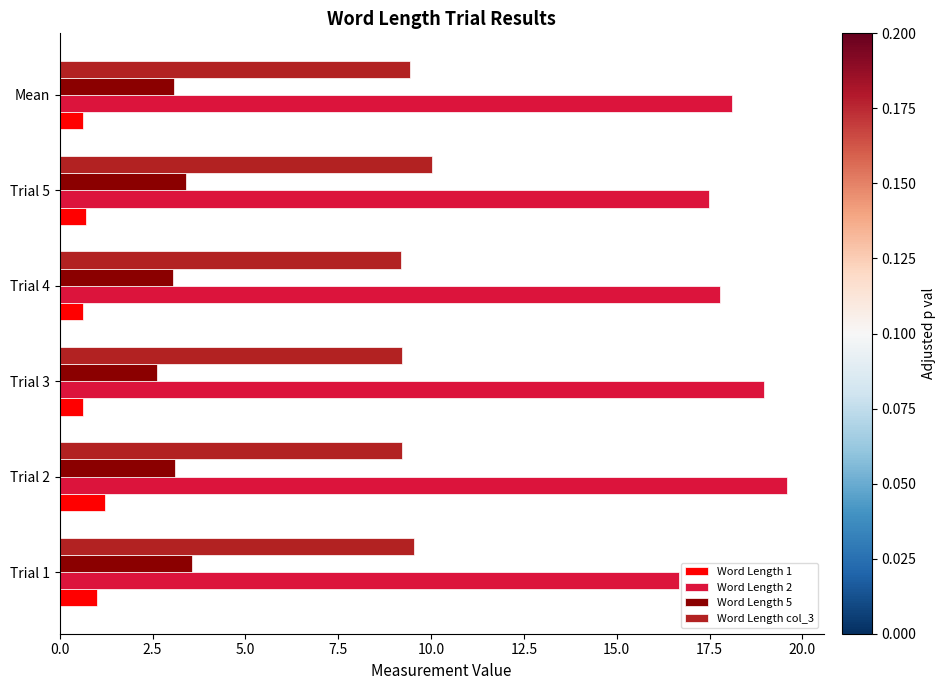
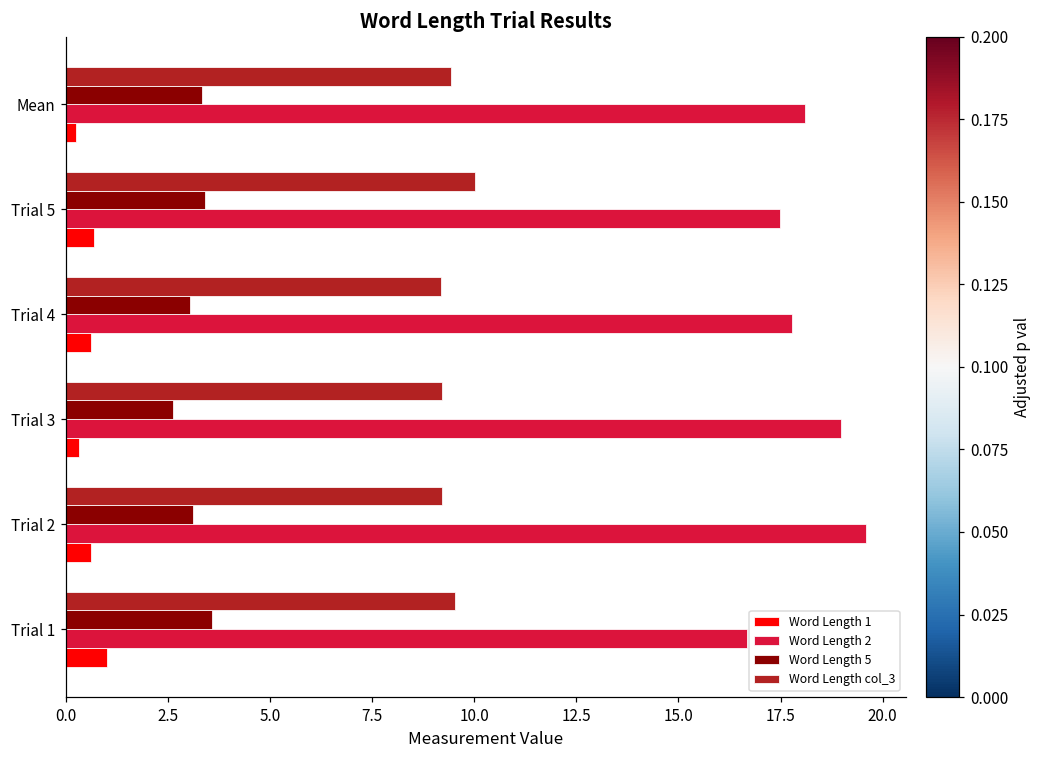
Word Length 5, Mean: 3.1 -> 3.3
Word Length 1, Mean: 0.6 -> 0.3
Word Length 1, Trial 3: 0.6 -> 0.3
Word Length 1, Trial 2: 1.2 -> 0.6
